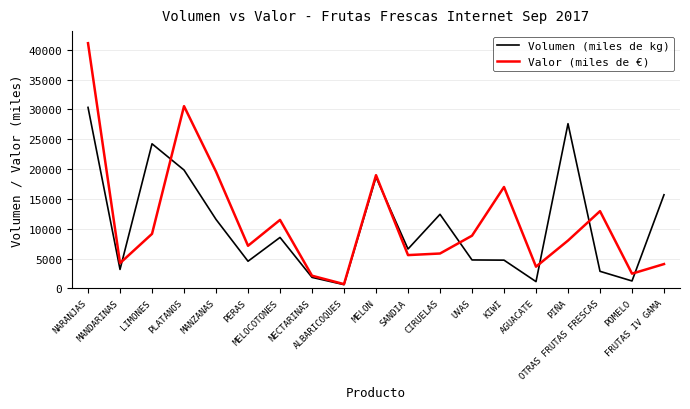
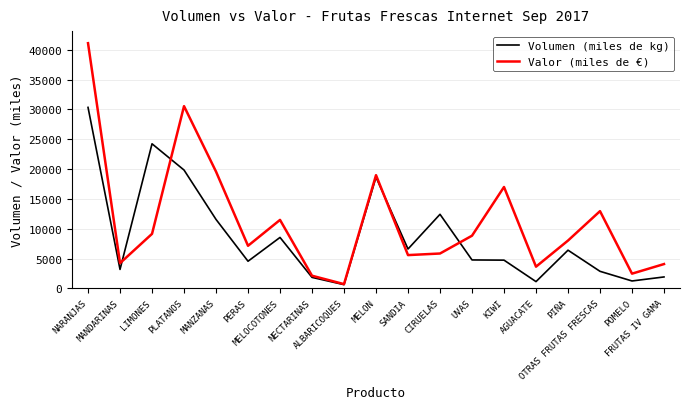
Volumen (miles de kg), PIÑA: 28000 -> 6000
Volumen (miles de kg), FRUTAS IV GAMA: 16000 -> 2000
